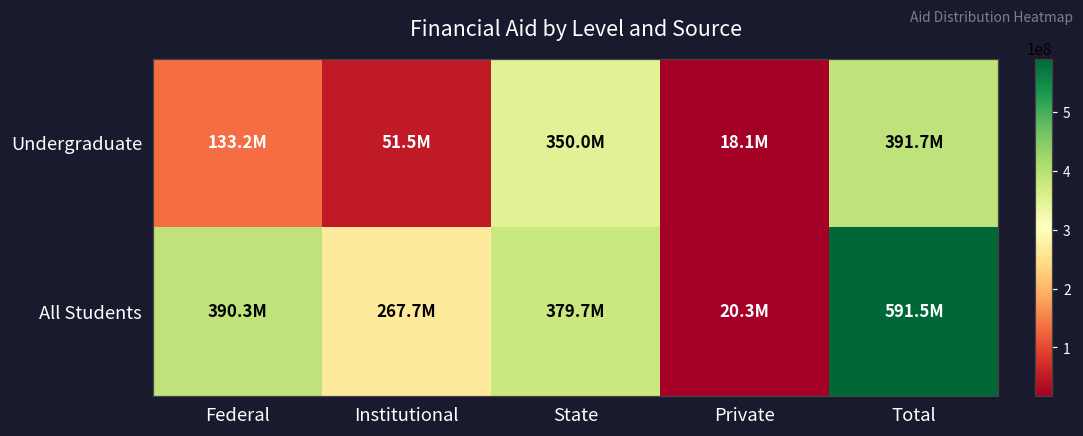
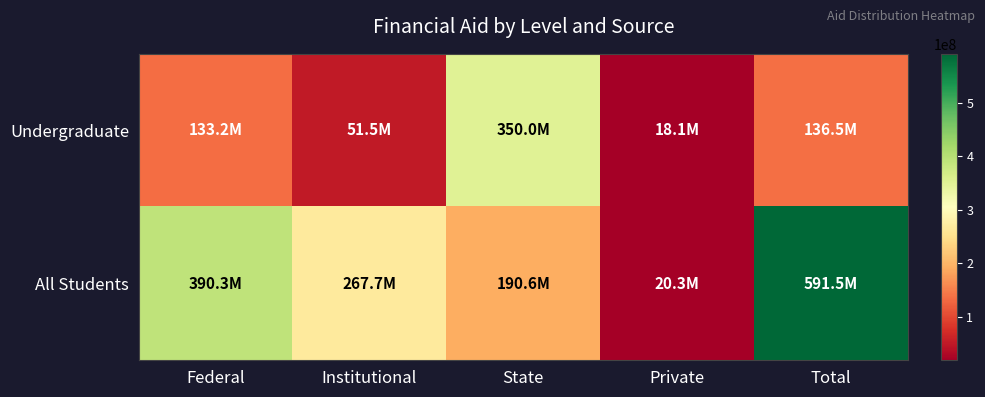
Undergraduate, Total: 391.7M -> 136.5M
All Students, State: 379.7M -> 190.6M
